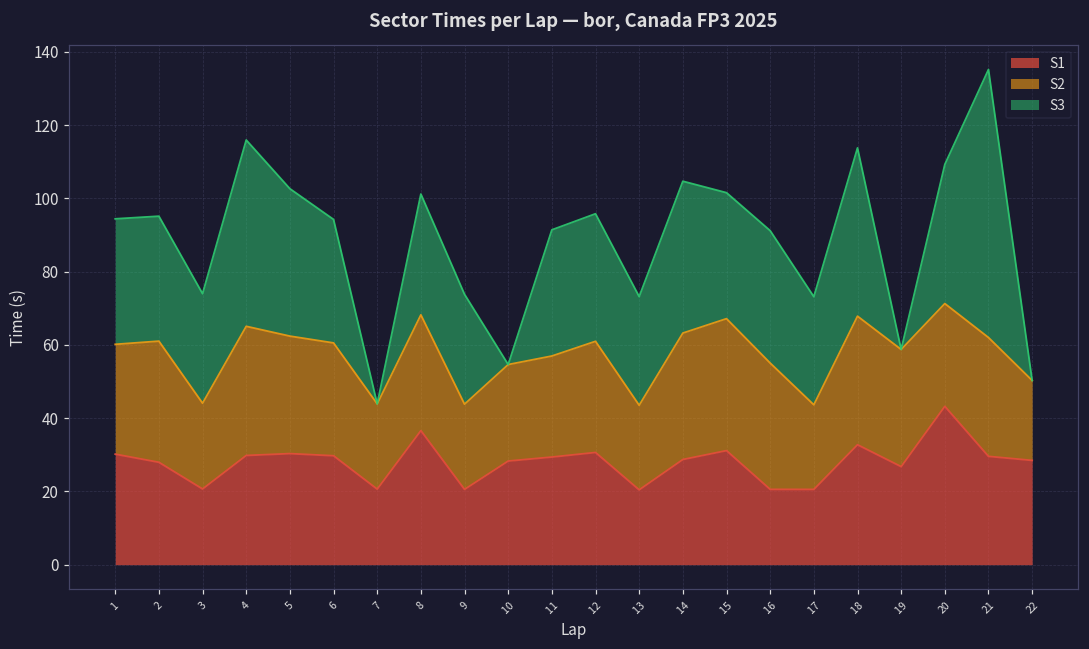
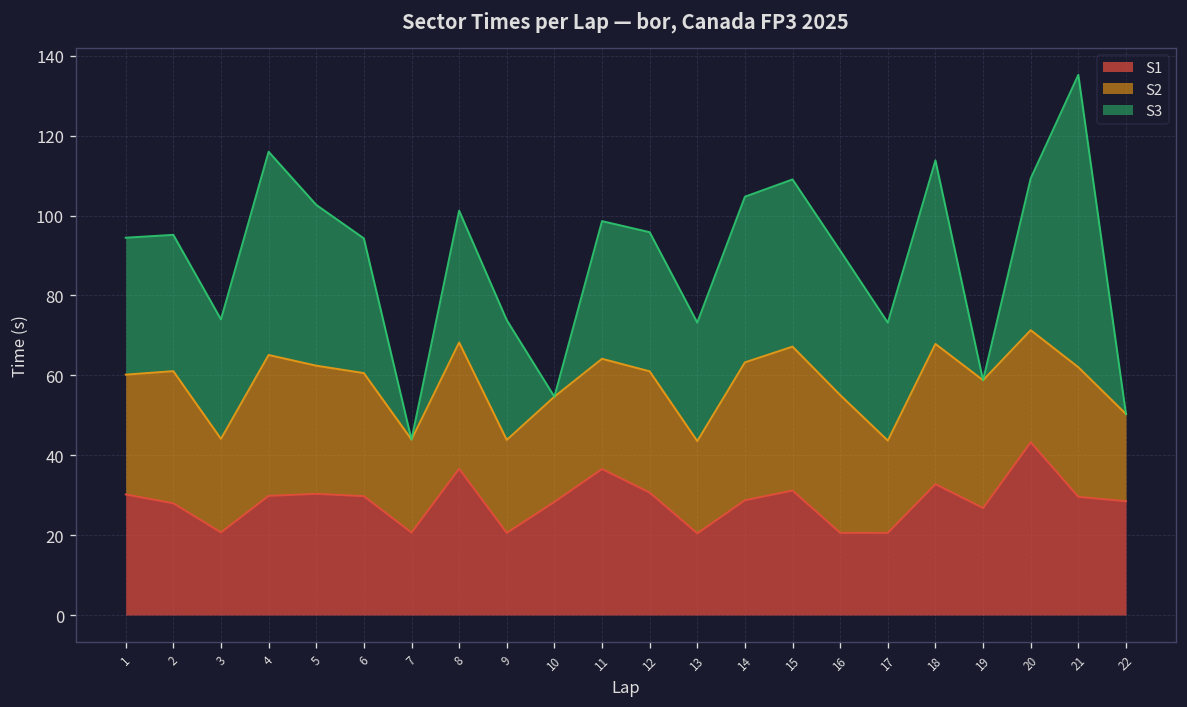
S1, 11: 29 -> 37
S3, 15: 34 -> 42
